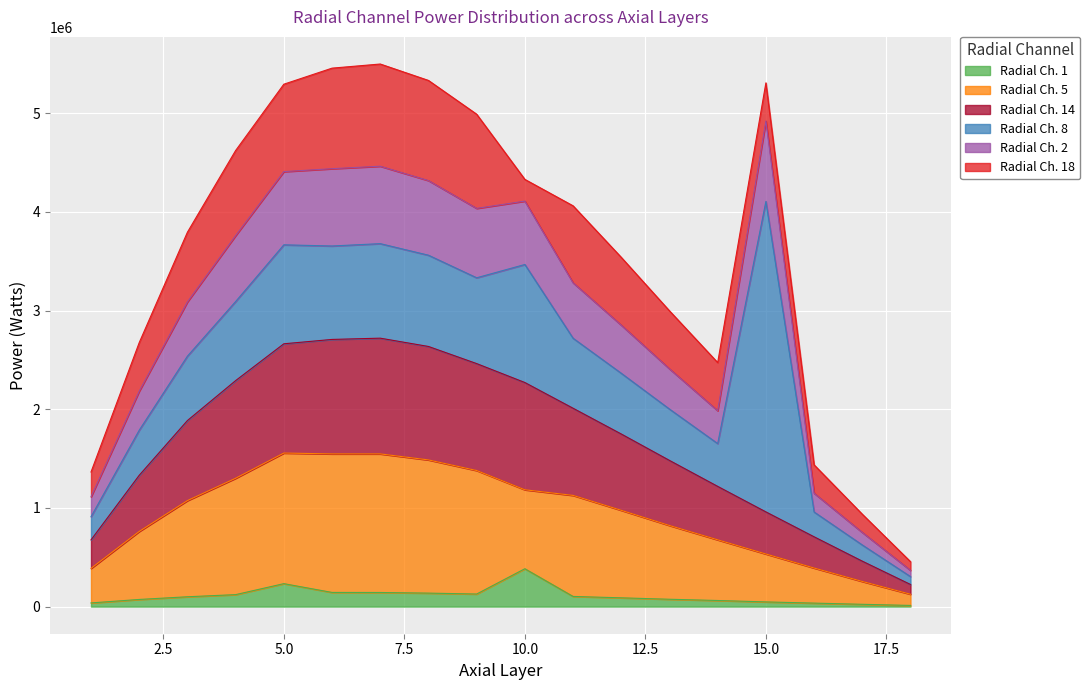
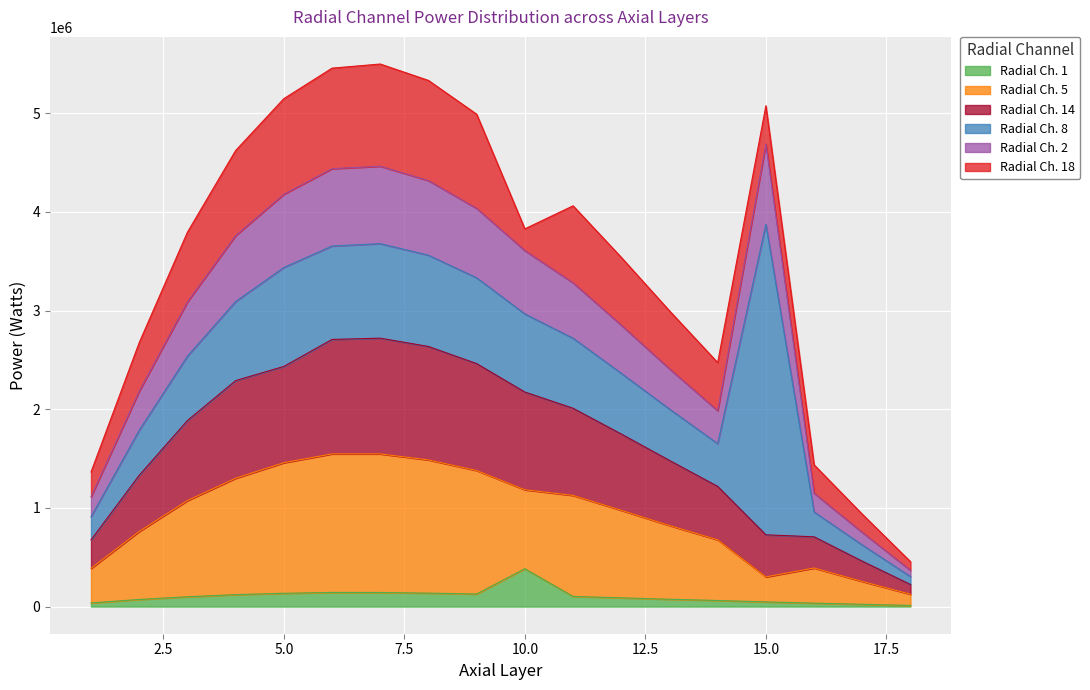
Radial Ch. 1, 5.0: 200000 -> 100000
Radial Ch. 14, 5.0: 1100000 -> 1000000
Radial Ch. 18, 5.0: 900000 -> 1000000
Radial Ch. 14, 10.0: 1100000 -> 1000000
Radial Ch. 8, 10.0: 1200000 -> 800000
Radial Ch. 5, 15.0: 500000 -> 300000
